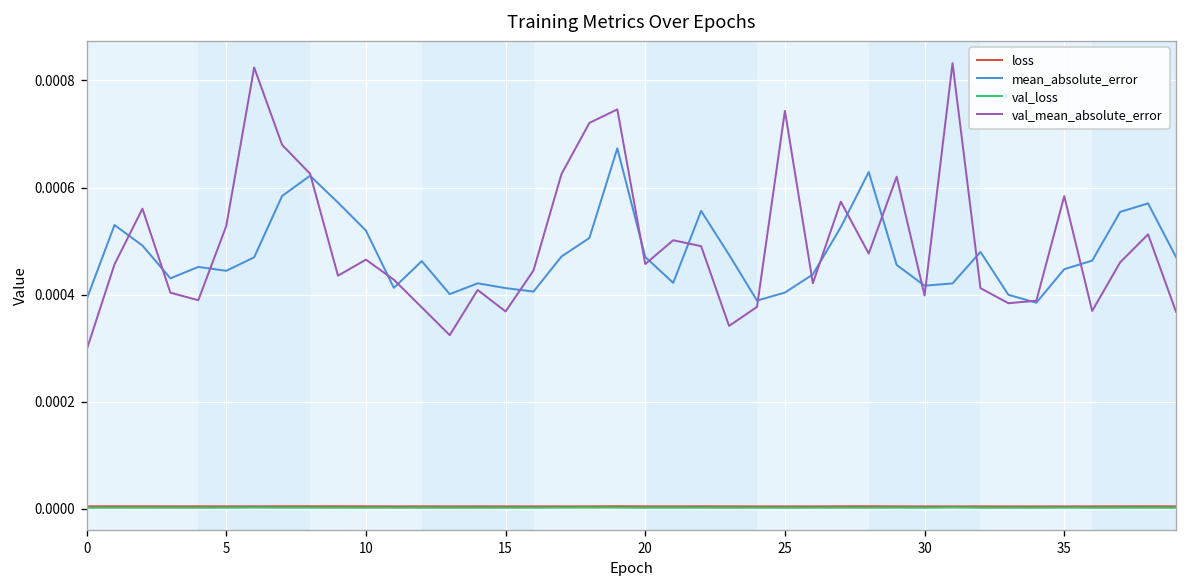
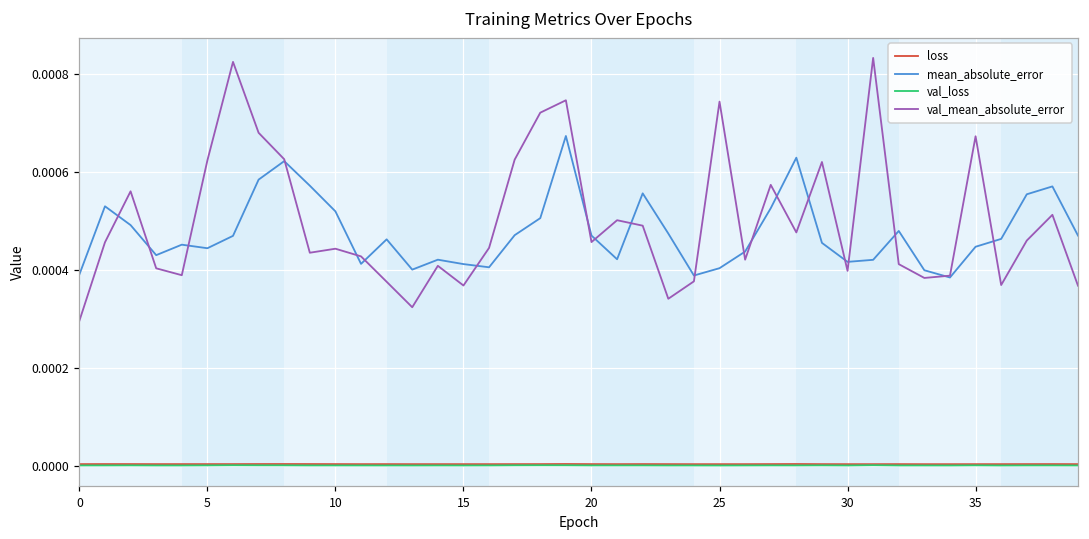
val_mean_absolute_error, 5: 0.00053 -> 0.00062
val_mean_absolute_error, 10: 0.00047 -> 0.00044
val_mean_absolute_error, 35: 0.00058 -> 0.00067
